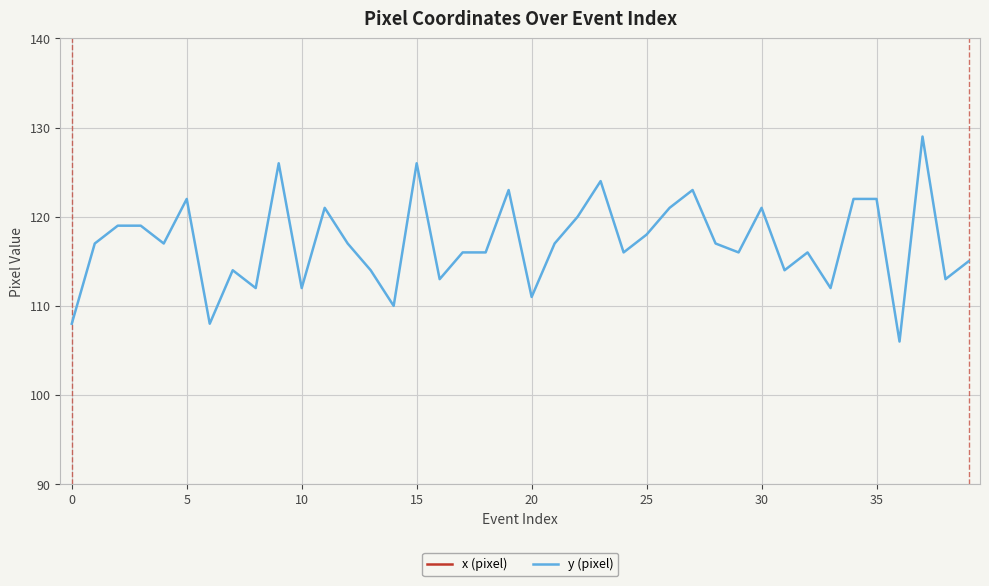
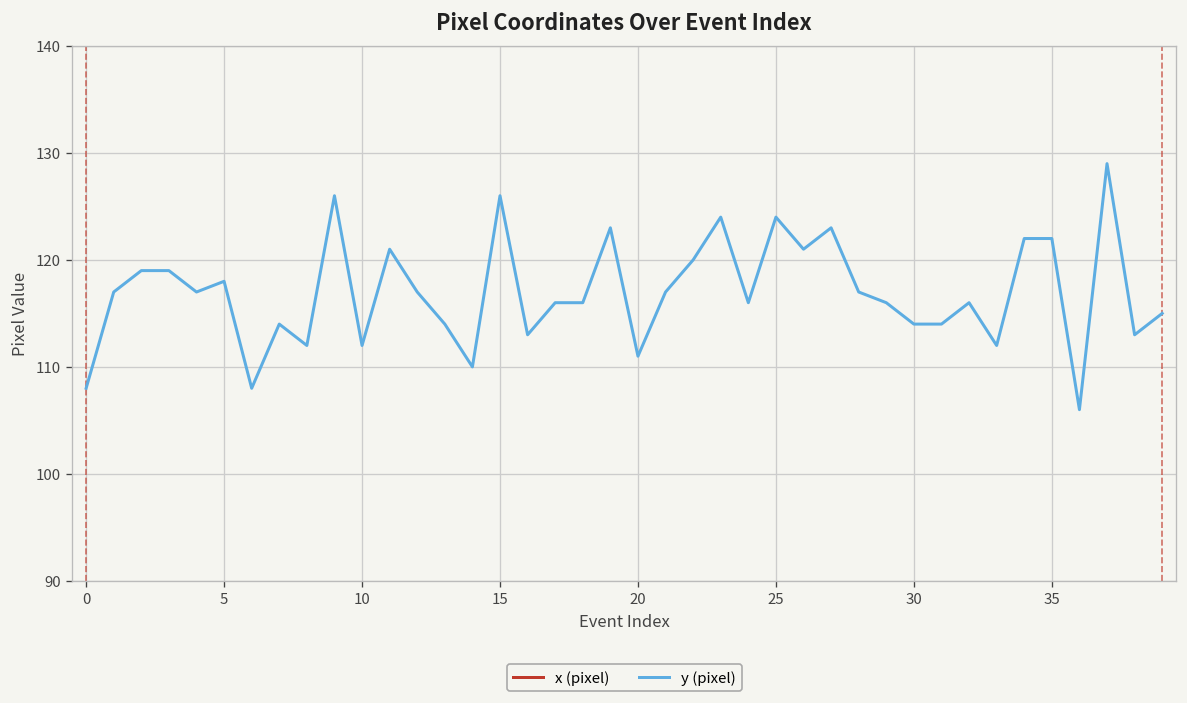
y (pixel), 5: 122 -> 118
y (pixel), 25: 118 -> 124
y (pixel), 30: 121 -> 114
